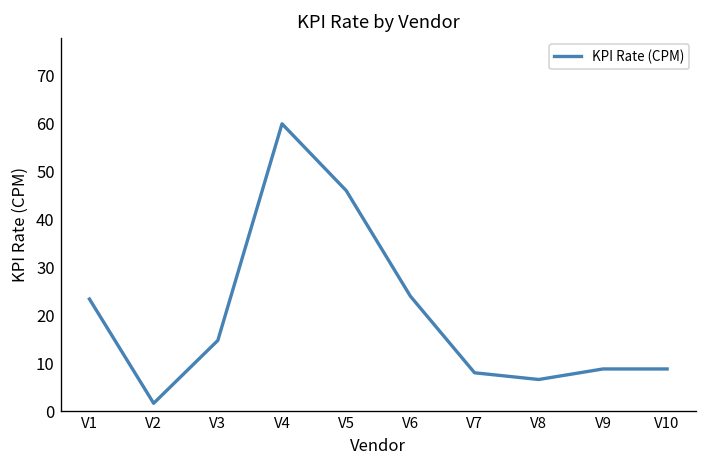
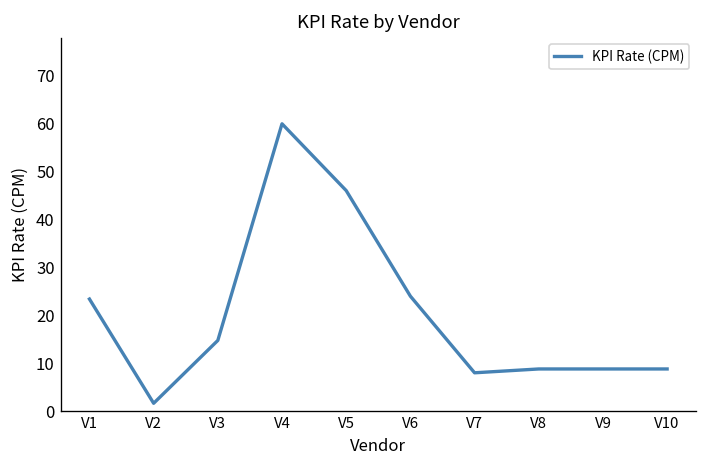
V8: 7 -> 9
